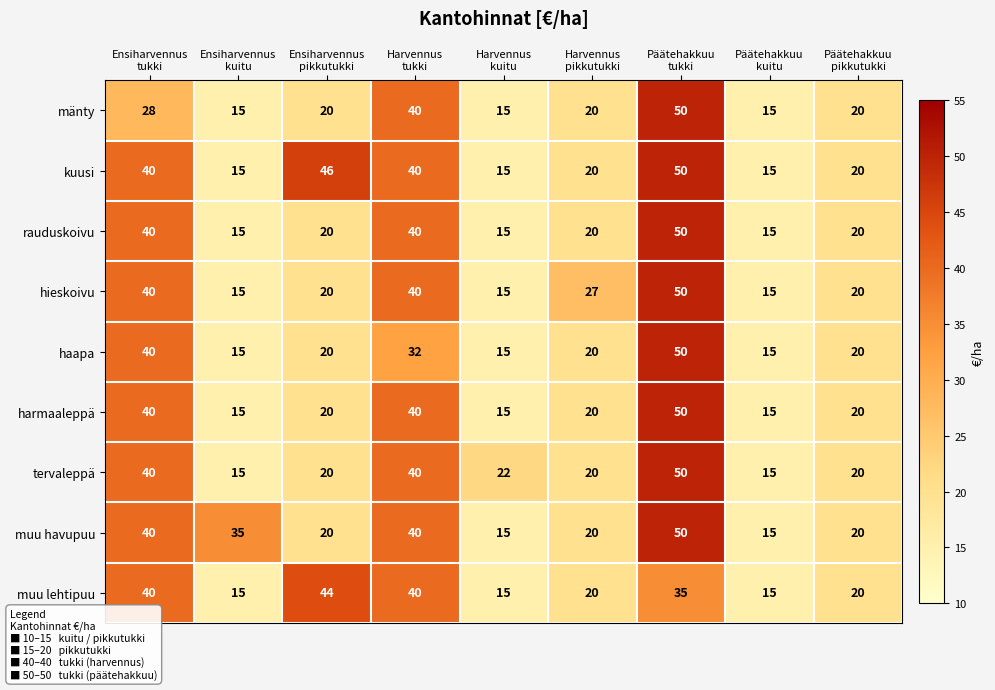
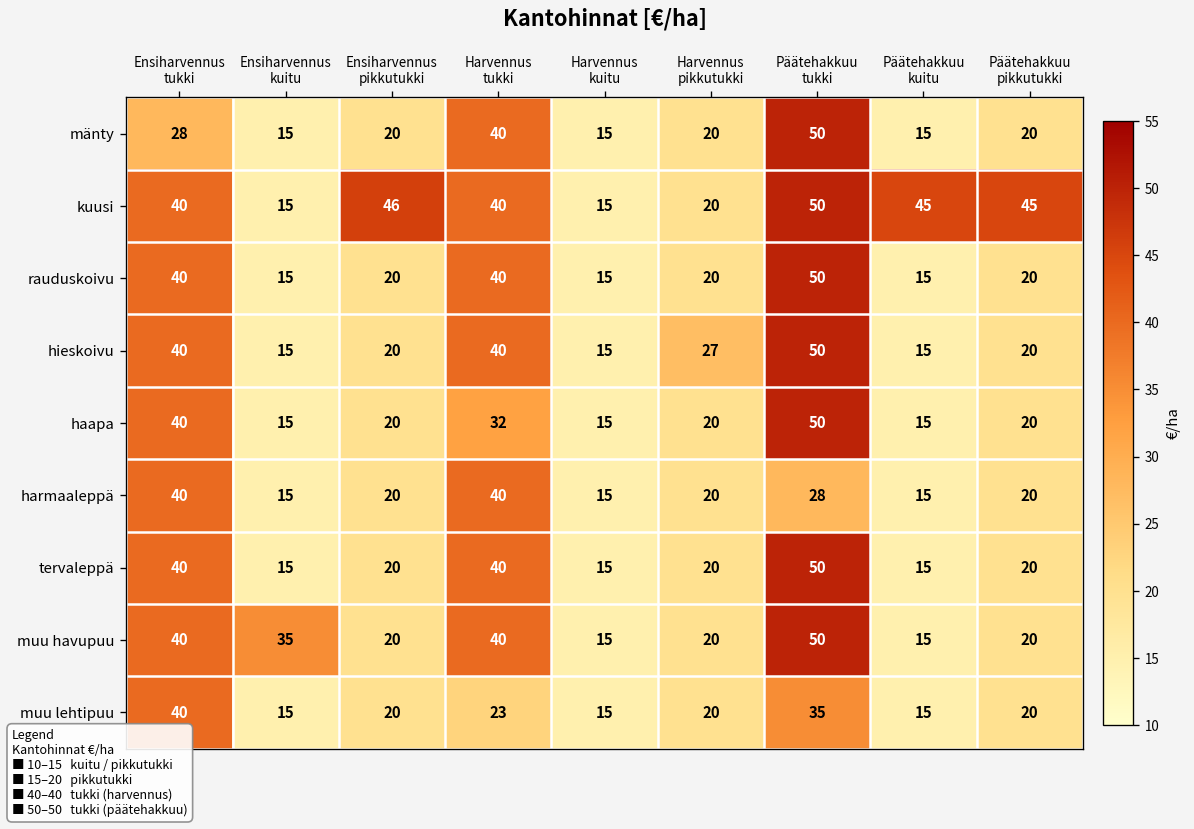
kuusi, Päätehakkuu kuitu: 15 -> 45
kuusi, Päätehakkuu pikkutukki: 20 -> 45
harmaaleppä, Päätehakkuu tukki: 50 -> 28
tervaleppä, Harvennus kuitu: 22 -> 15
muu lehtipuu, Ensiharvennus pikkutukki: 44 -> 20
muu lehtipuu, Harvennus tukki: 40 -> 23
